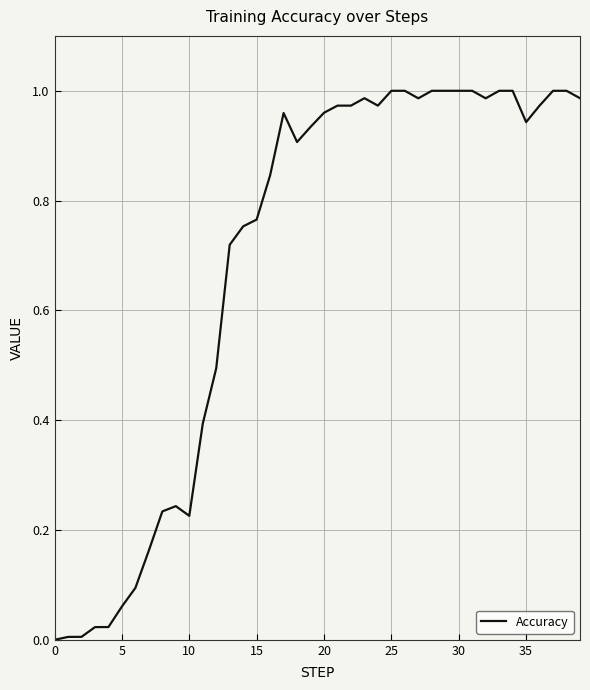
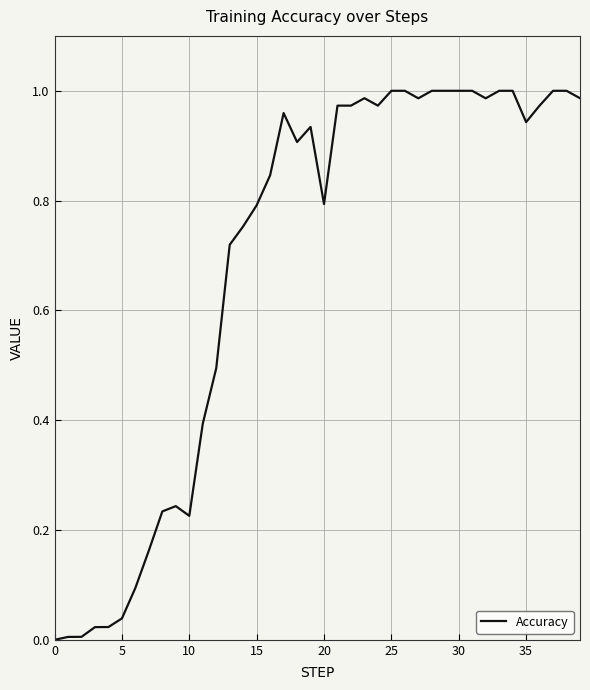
5: 0.06 -> 0.04
15: 0.77 -> 0.79
20: 0.96 -> 0.79
